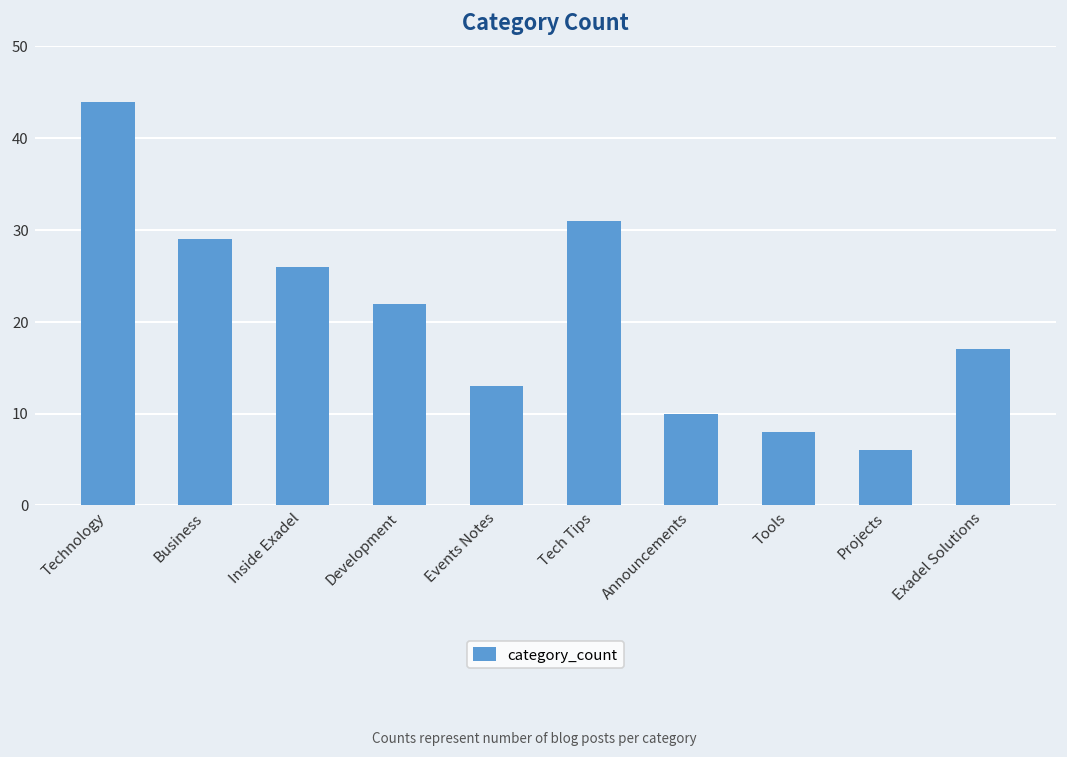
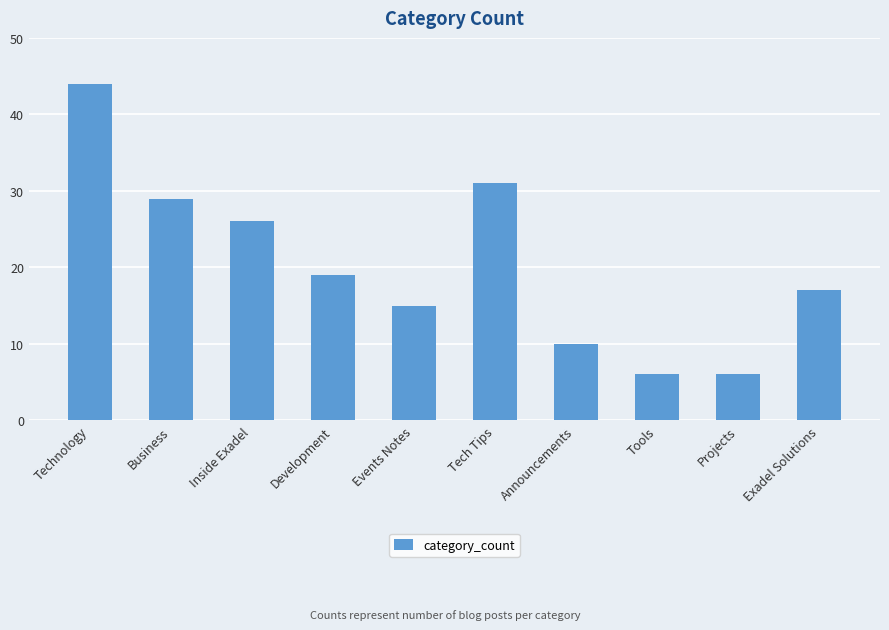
Development: 22 -> 19
Events Notes: 13 -> 15
Tools: 8 -> 6
